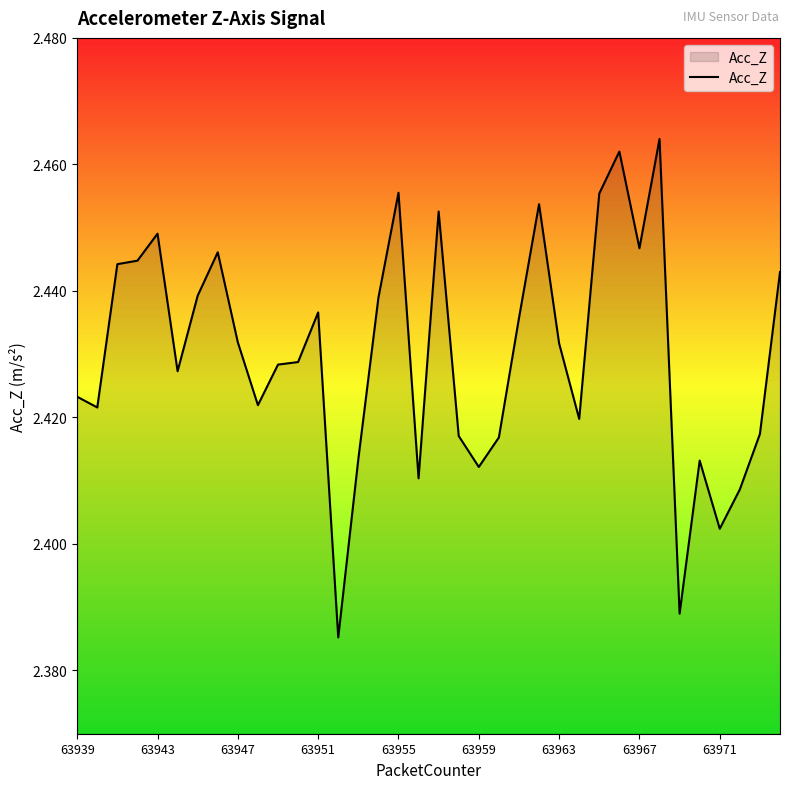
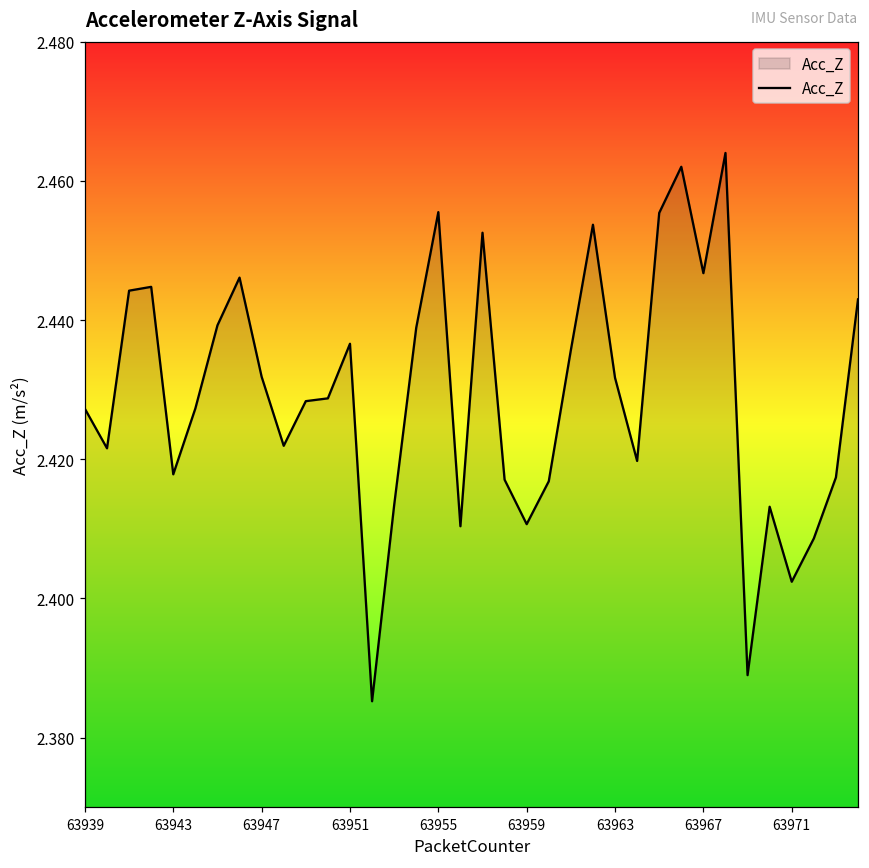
63939: 2.423 -> 2.427
63943: 2.449 -> 2.418
63959: 2.412 -> 2.411
